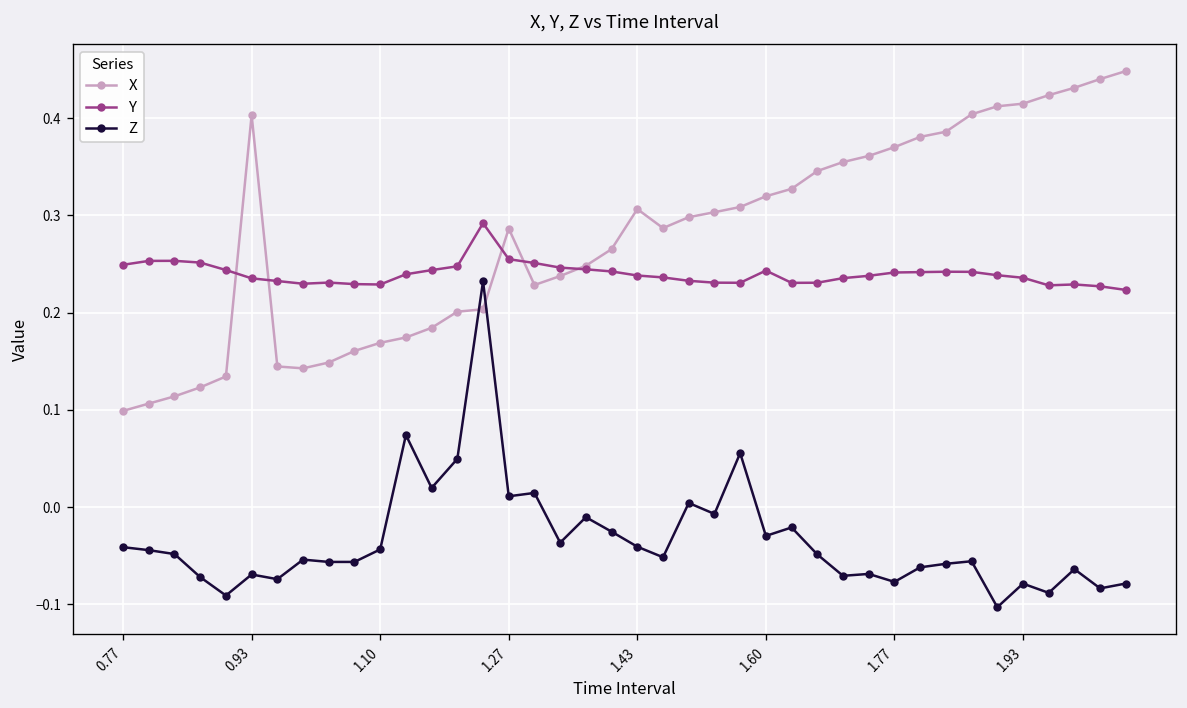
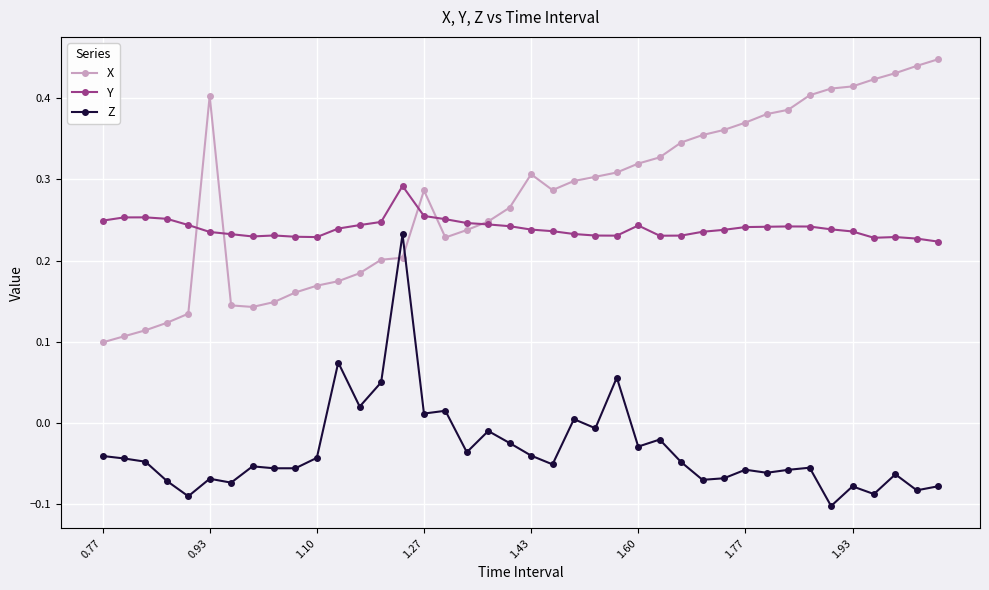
Z, 1.77: -0.08 -> -0.06
